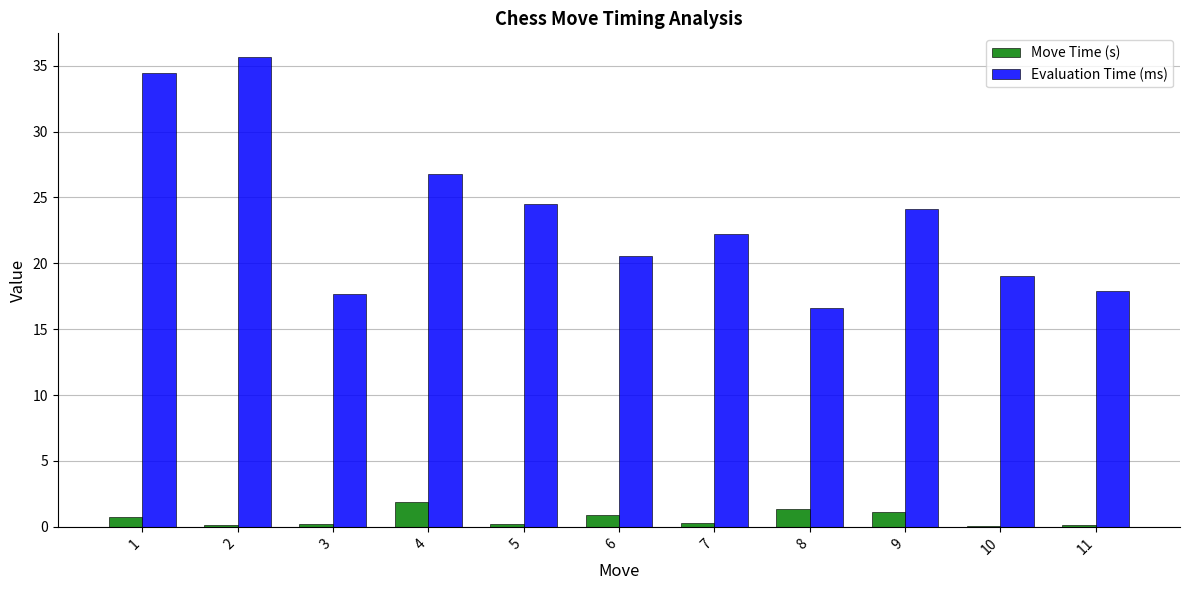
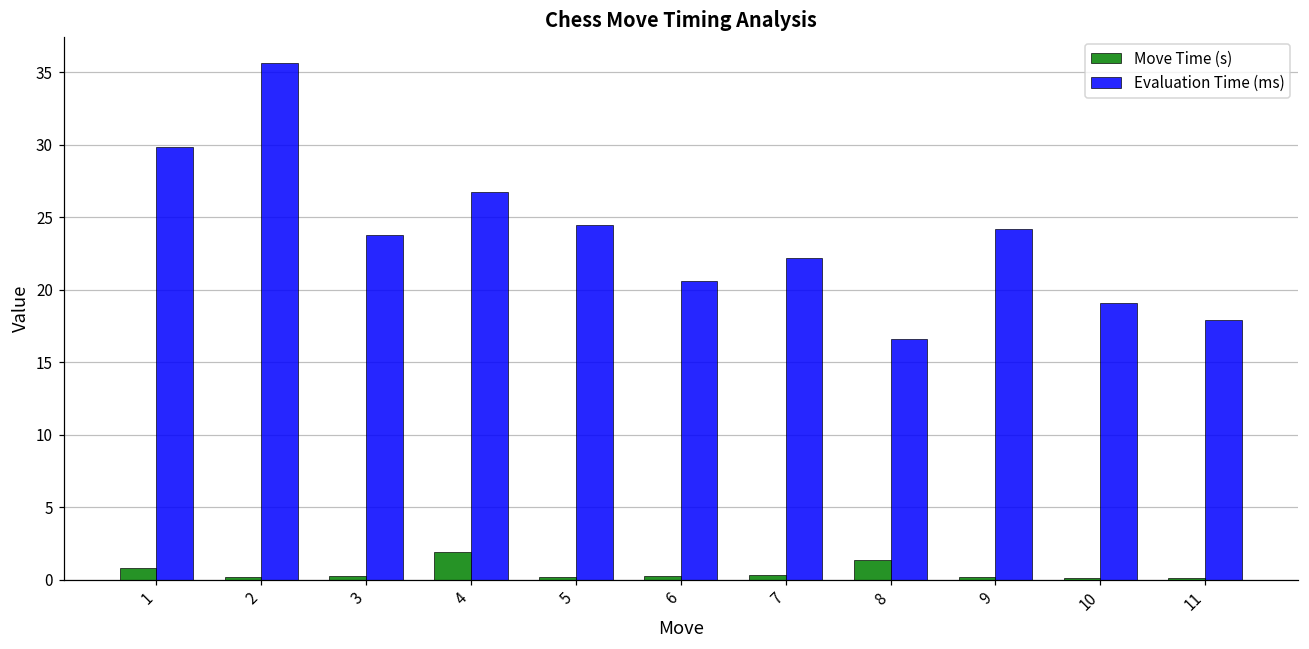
Evaluation Time (ms), 1: 34.4 -> 29.8
Evaluation Time (ms), 3: 17.6 -> 23.7
Move Time (s), 6: 0.9 -> 0.3
Move Time (s), 9: 1.1 -> 0.2
